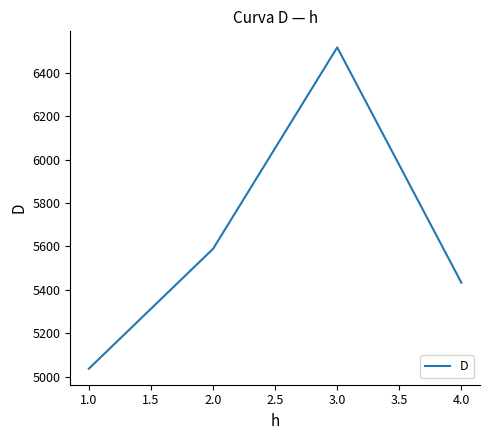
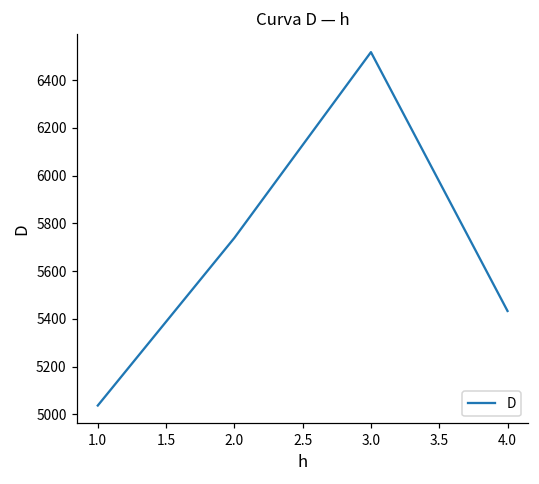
2.0: 5590 -> 5740
